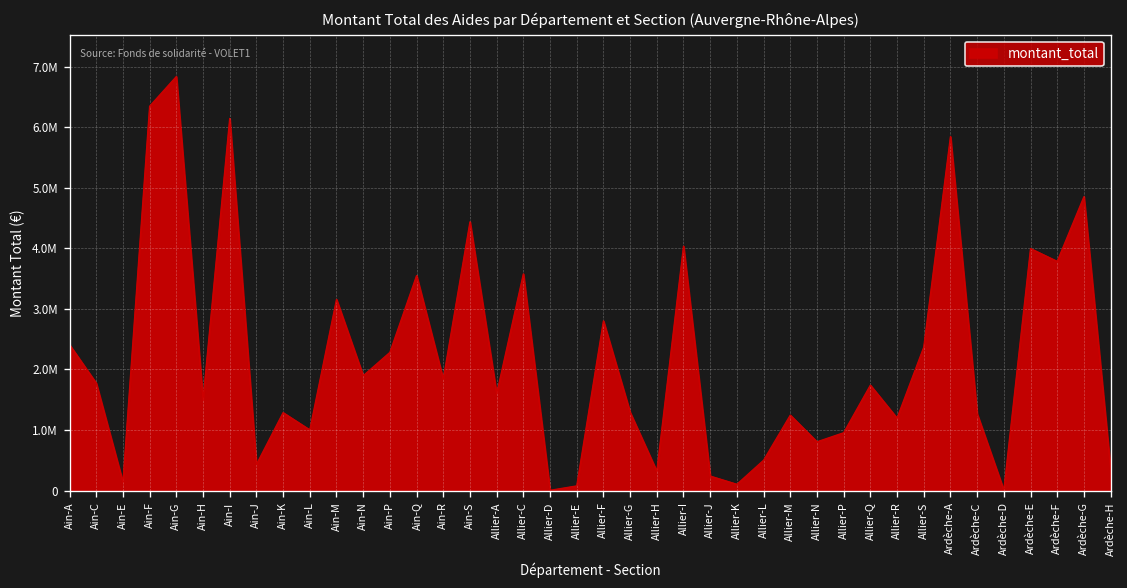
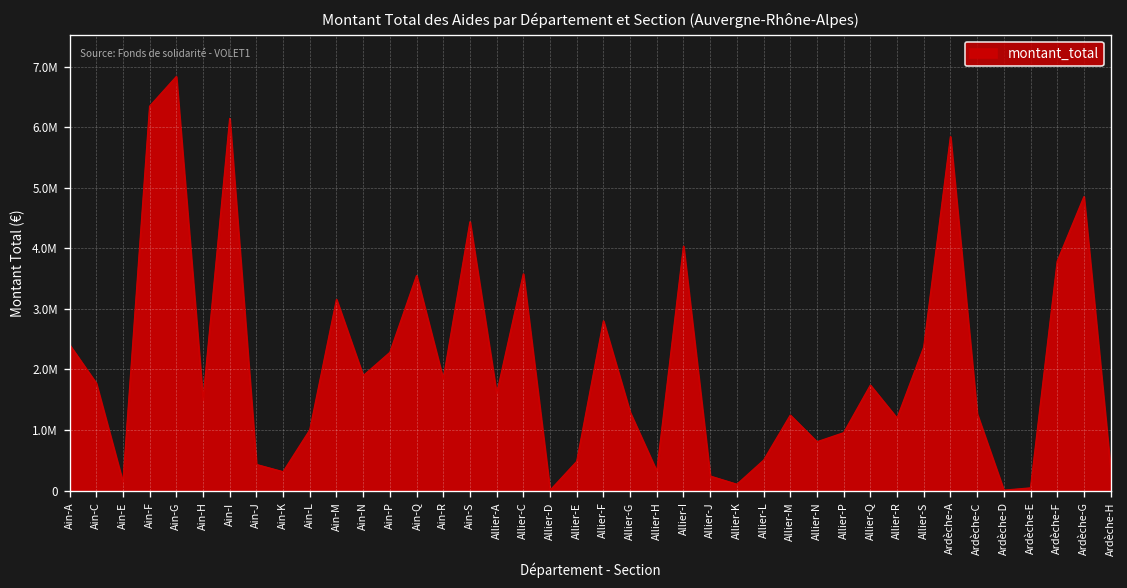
Ain-K: 1300000 -> 300000
Allier-E: 100000 -> 500000
Ardèche-E: 4000000 -> 0
